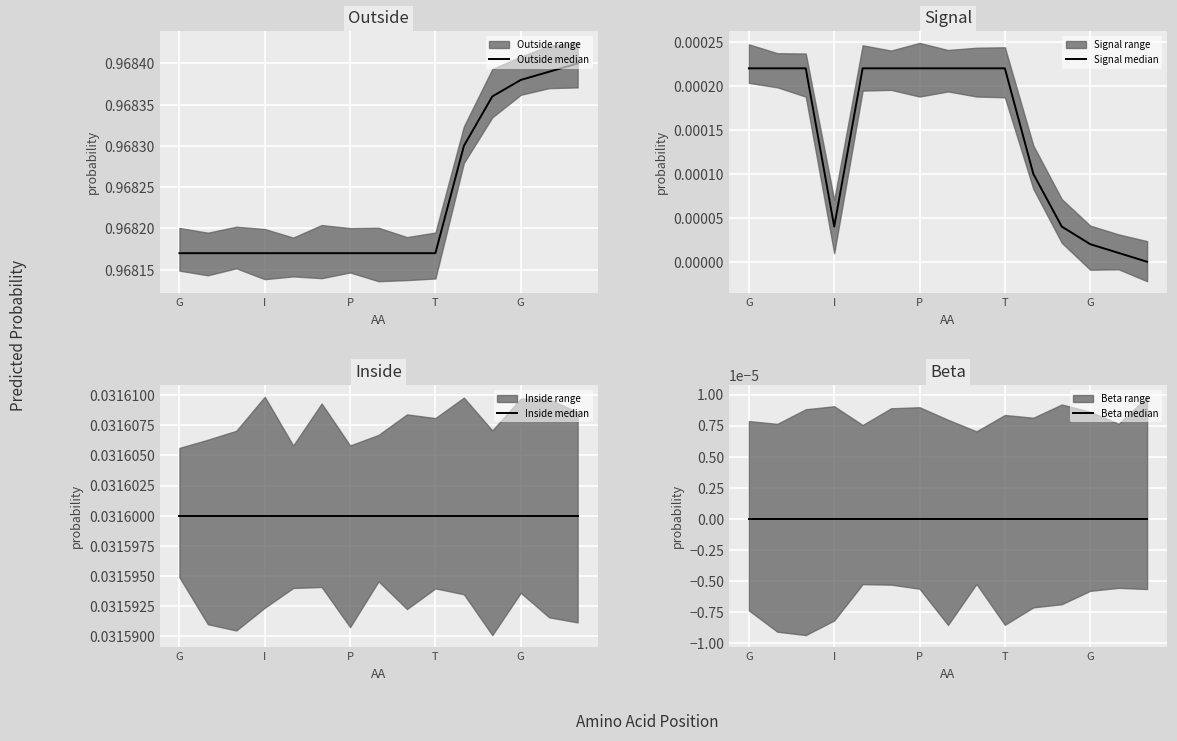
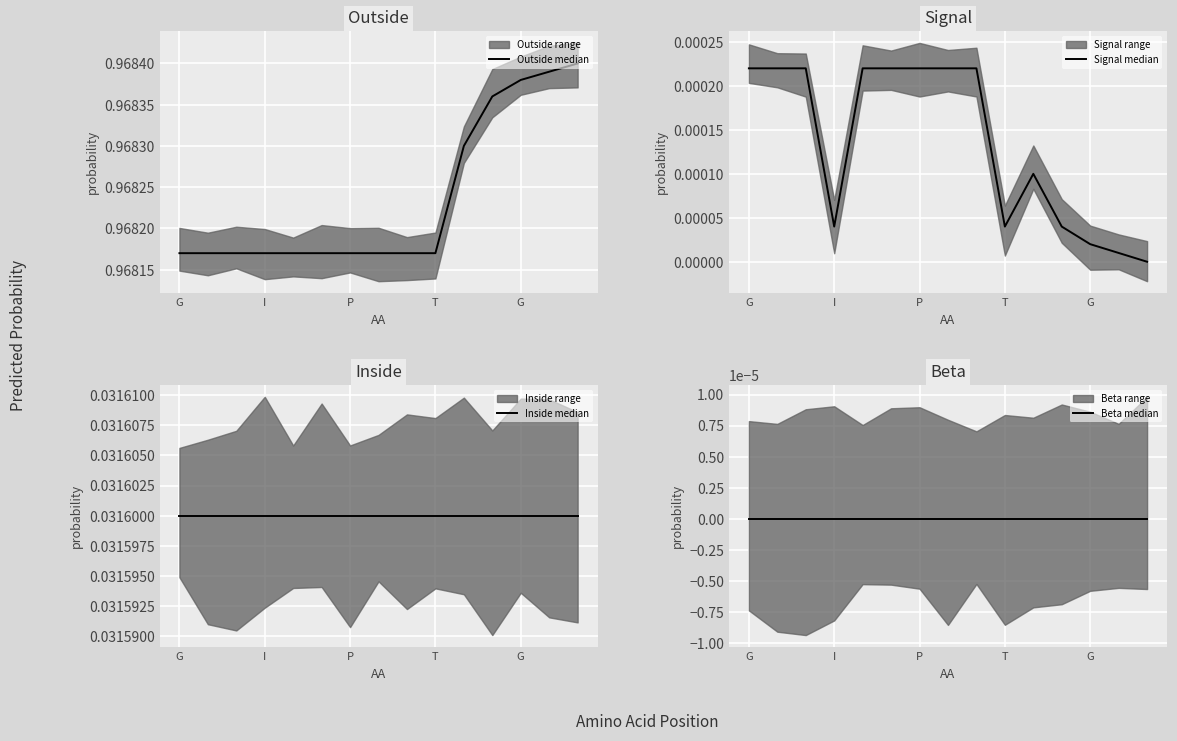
Signal, Signal median, T: 0.00022 -> 0.00004
